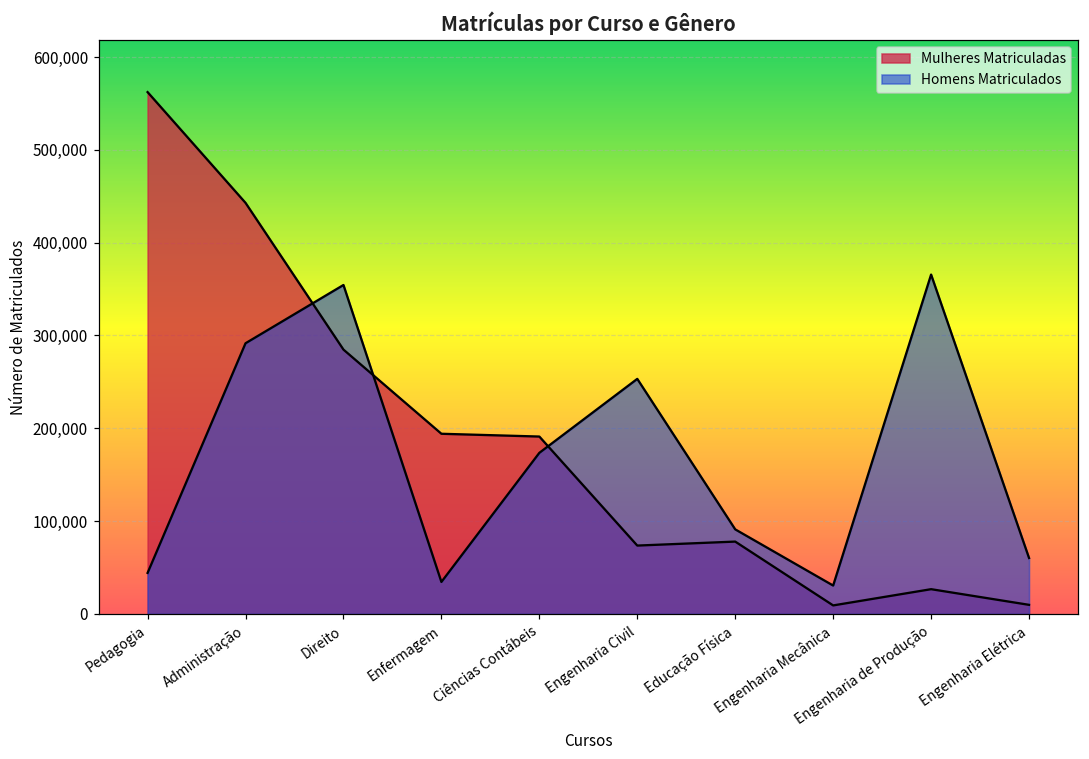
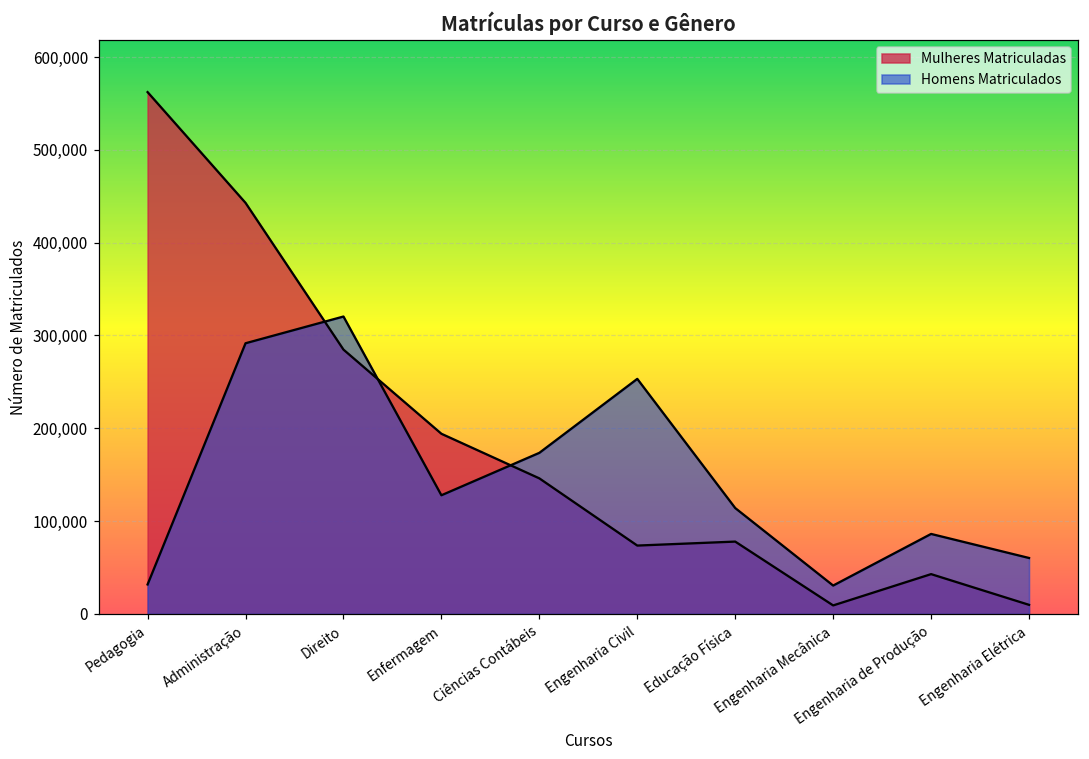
Homens Matriculados, Pedagogia: 40,000 -> 30,000
Homens Matriculados, Direito: 350,000 -> 320,000
Homens Matriculados, Enfermagem: 30,000 -> 130,000
Mulheres Matriculadas, Ciências Contábeis: 190,000 -> 150,000
Homens Matriculados, Educação Física: 90,000 -> 110,000
Mulheres Matriculadas, Engenharia de Produção: 30,000 -> 40,000
Homens Matriculados, Engenharia de Produção: 370,000 -> 90,000
